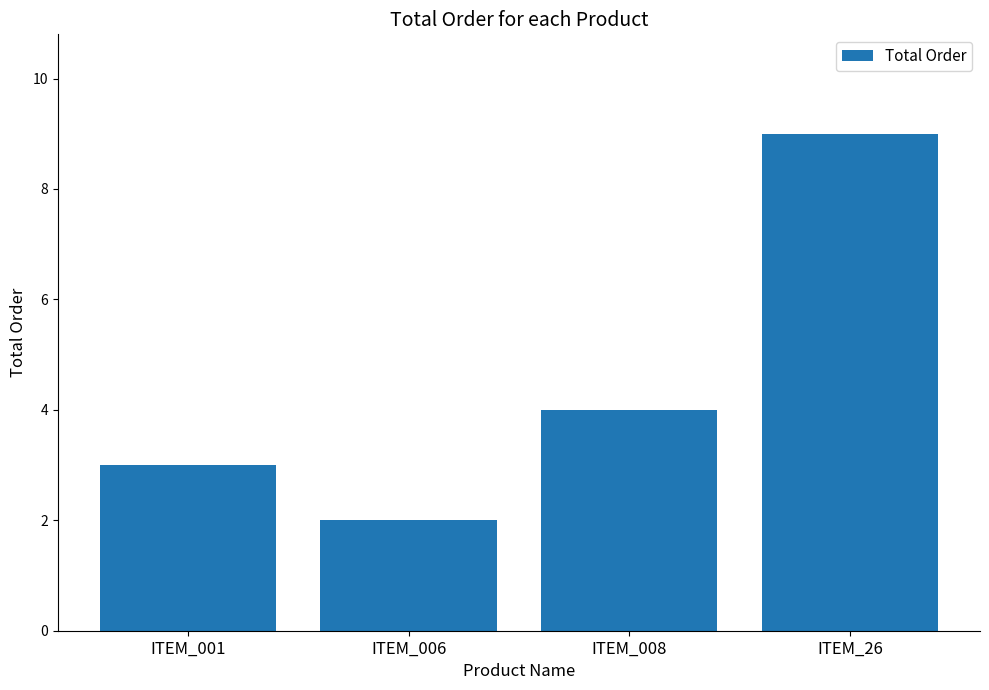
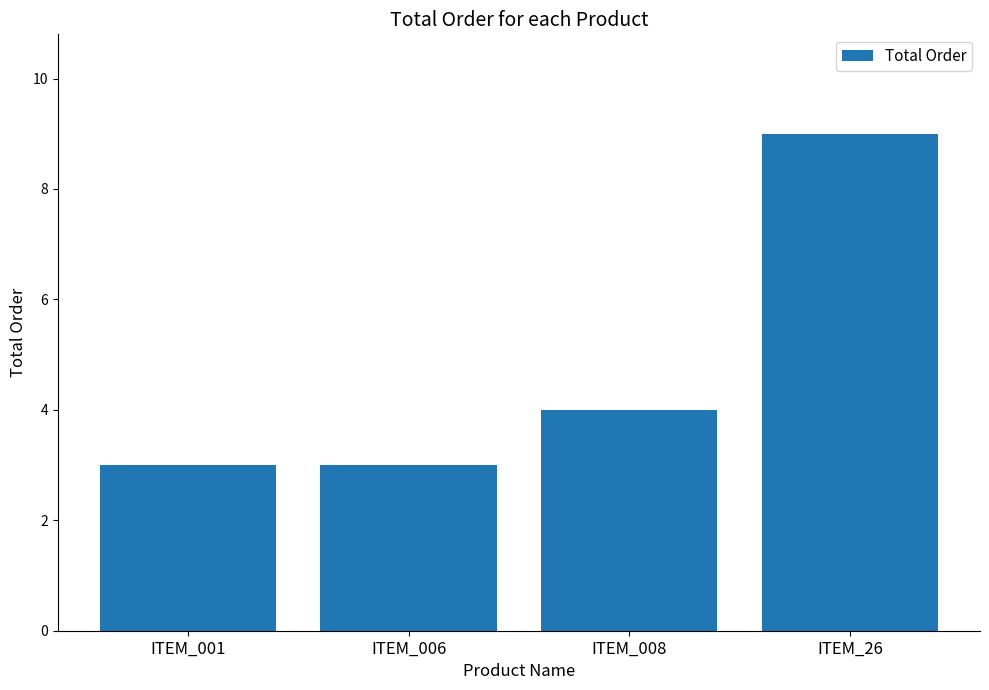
ITEM_006: 2 -> 3
